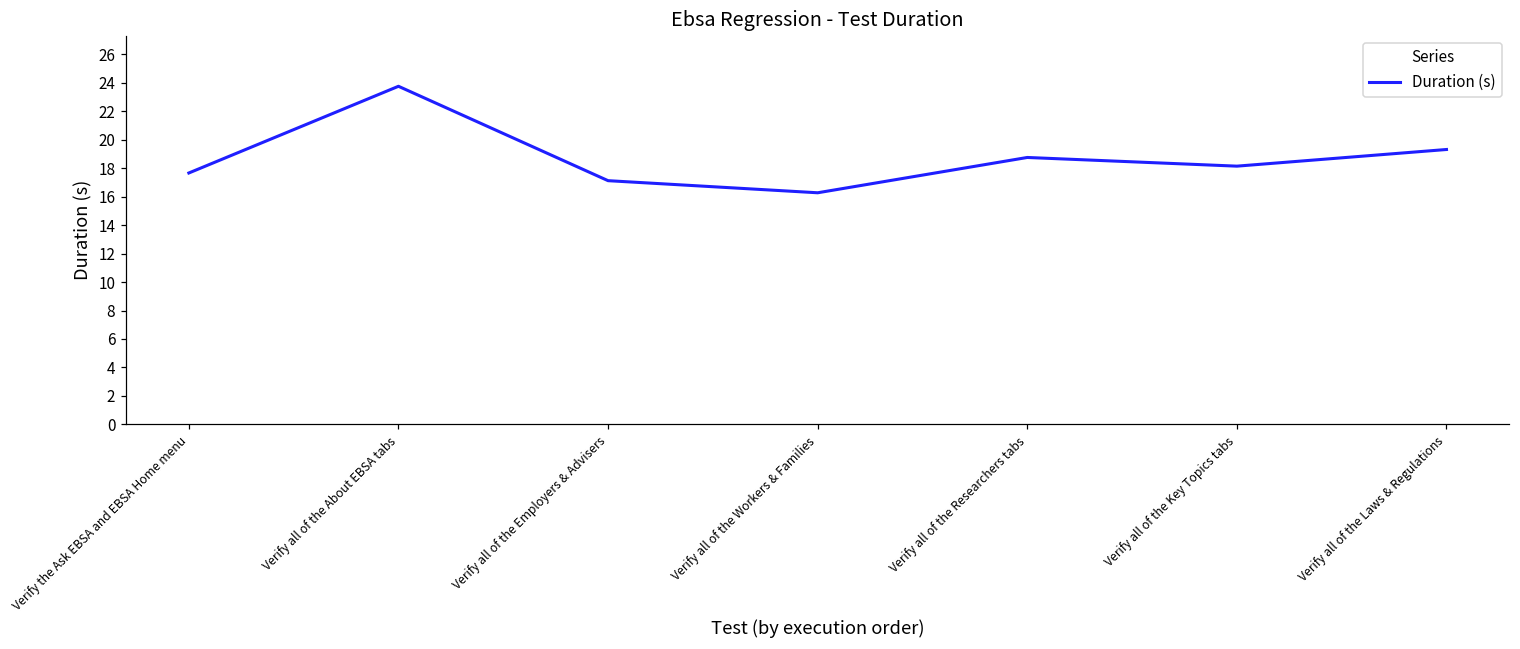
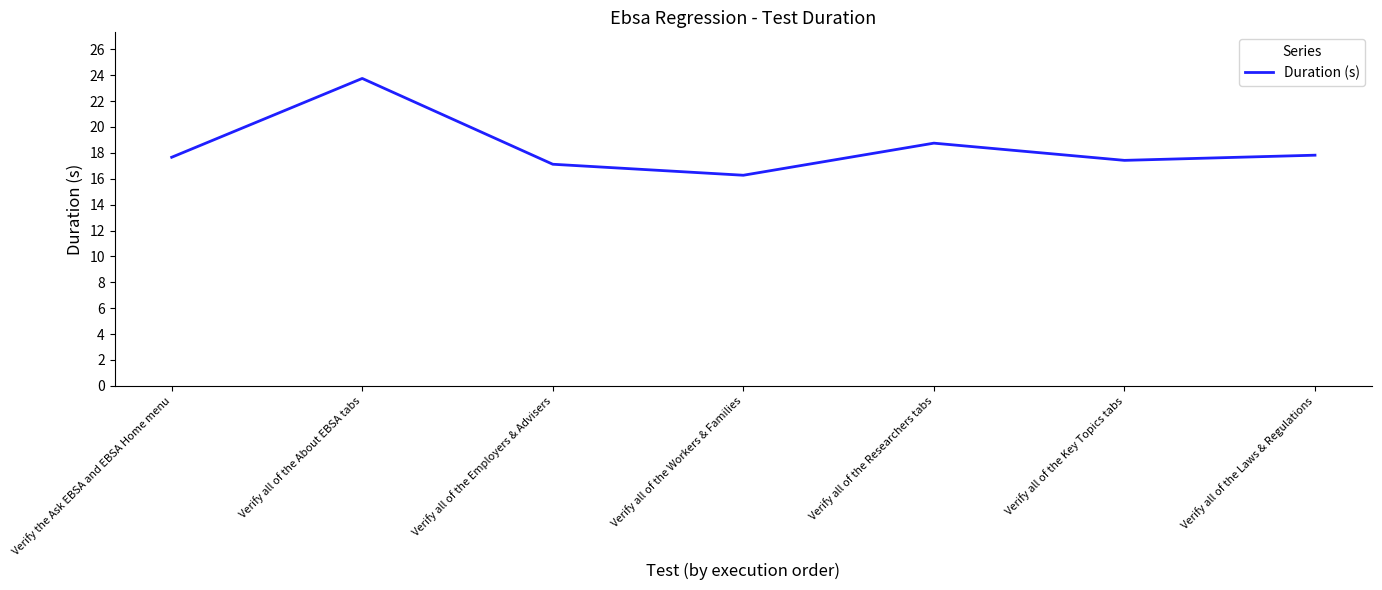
Verify all of the Key Topics tabs: 18.1 -> 17.4
Verify all of the Laws & Regulations: 19.3 -> 17.8
